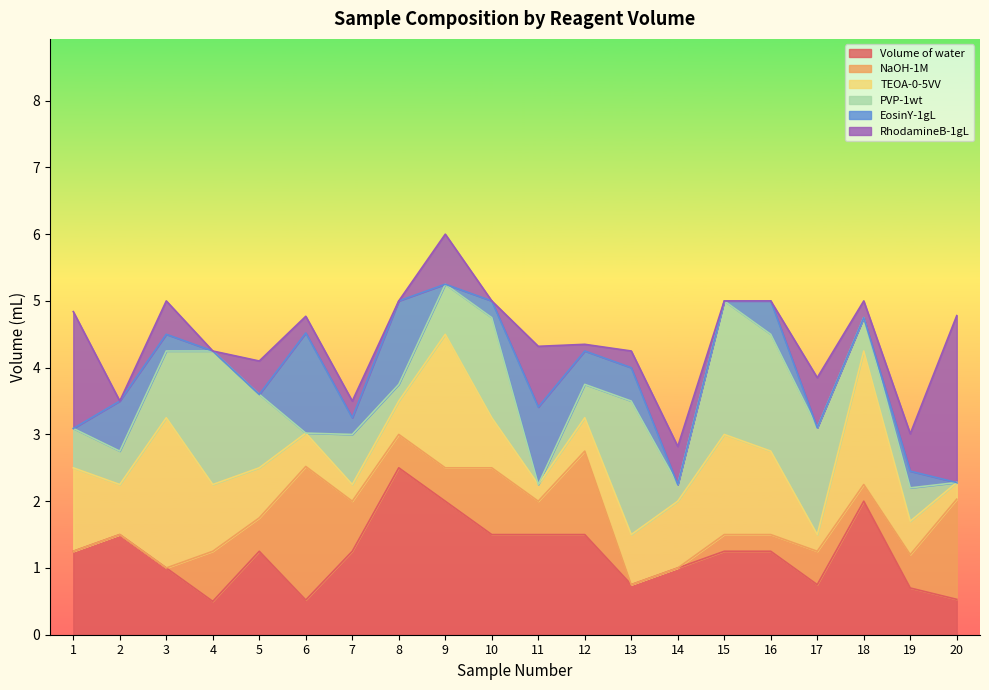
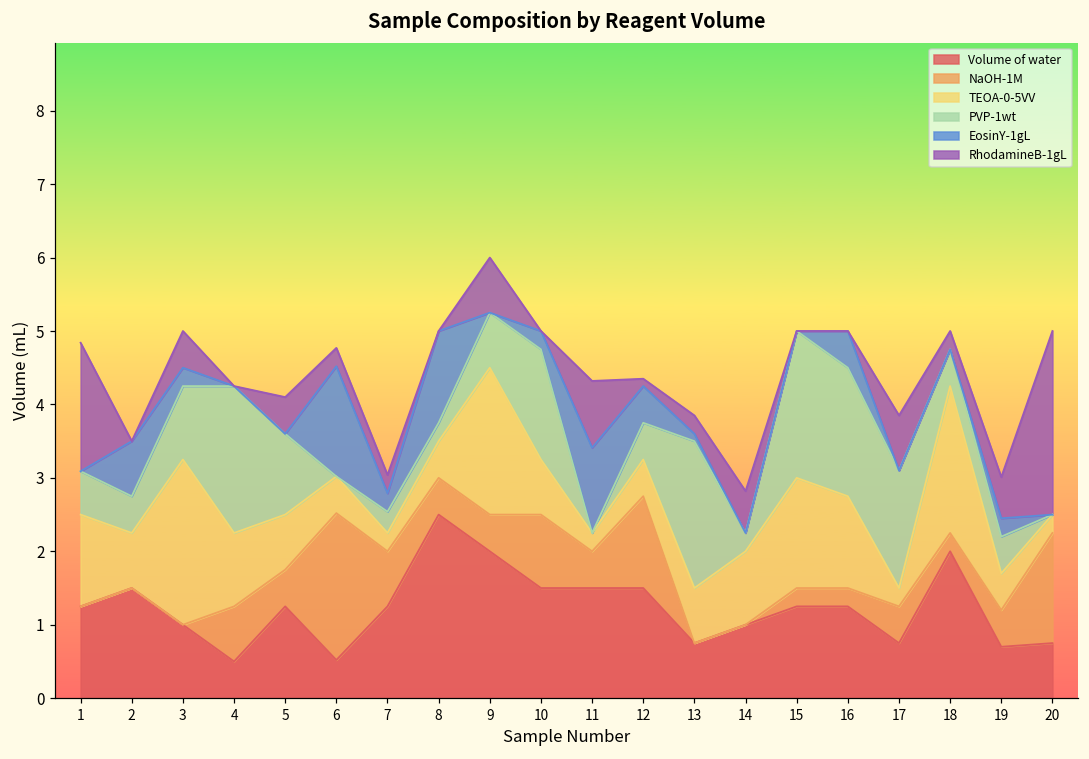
PVP-1wt, 7: 0.8 -> 0.3
EosinY-1gL, 13: 0.5 -> 0.1
Volume of water, 20: 0.5 -> 0.8
